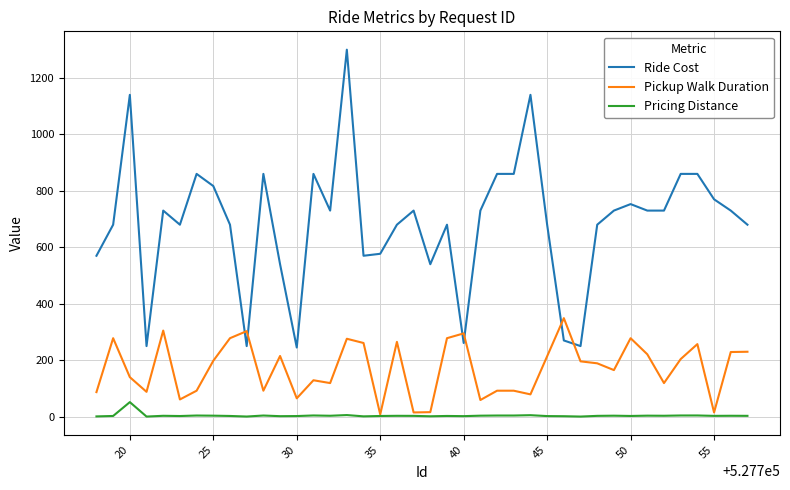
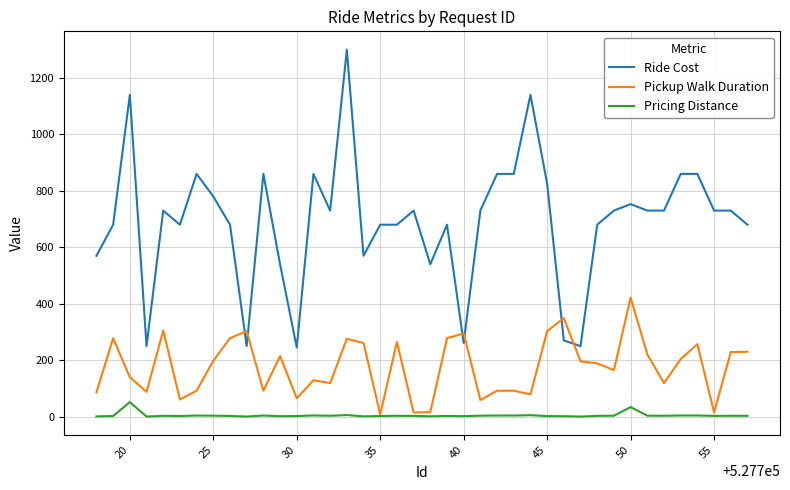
Ride Cost, 25: 820 -> 780
Ride Cost, 35: 580 -> 680
Ride Cost, 45: 680 -> 830
Pickup Walk Duration, 45: 210 -> 300
Pickup Walk Duration, 50: 280 -> 420
Pricing Distance, 50: 0 -> 30
Ride Cost, 55: 770 -> 730
